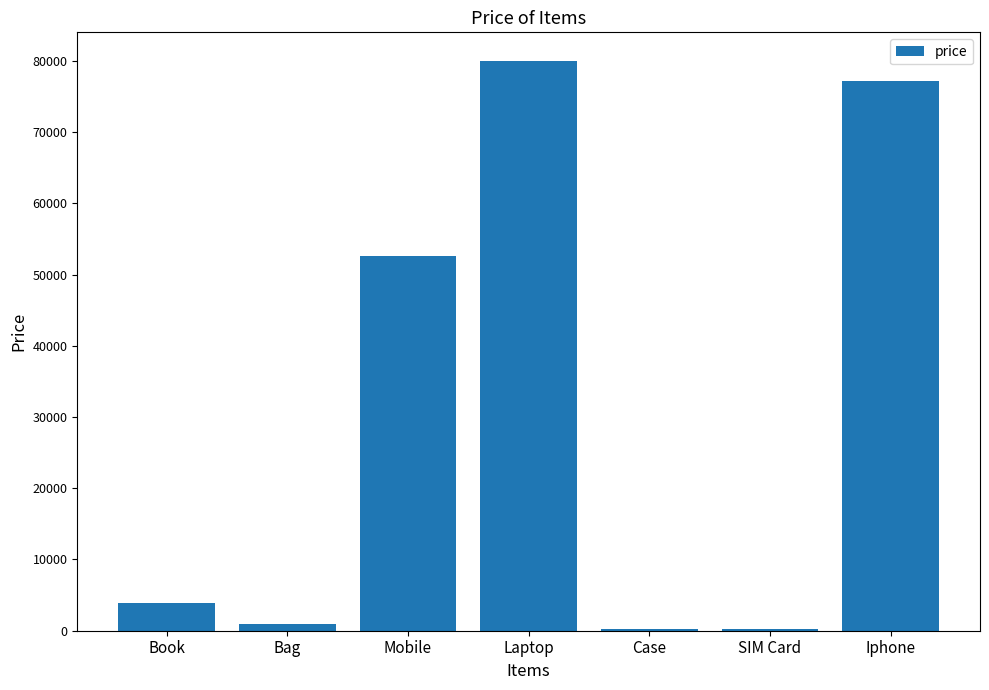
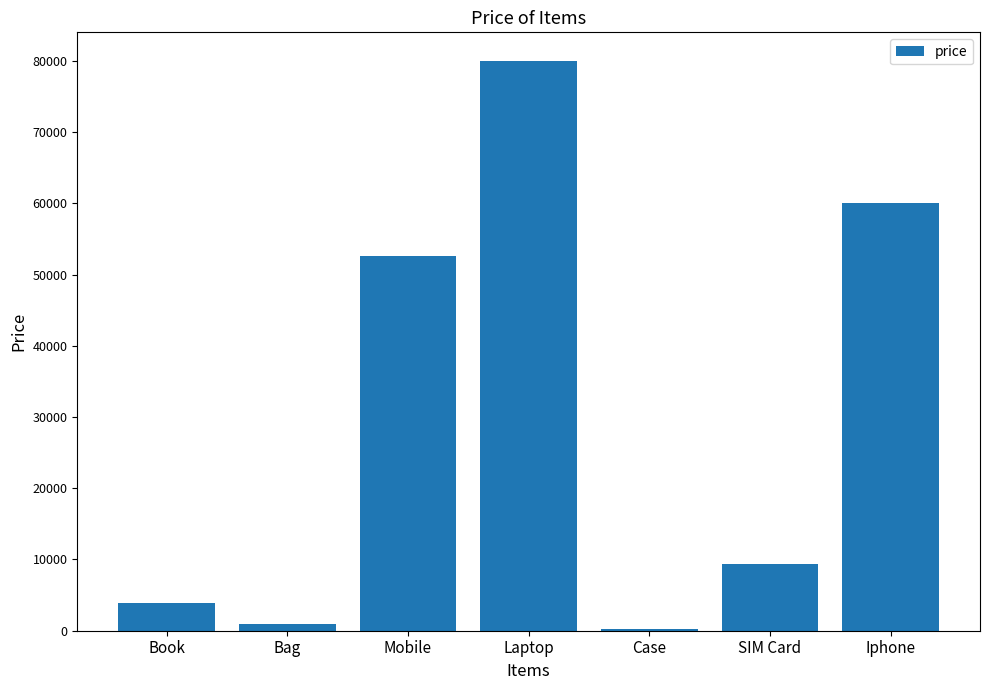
SIM Card: 0 -> 9000
Iphone: 77000 -> 60000
